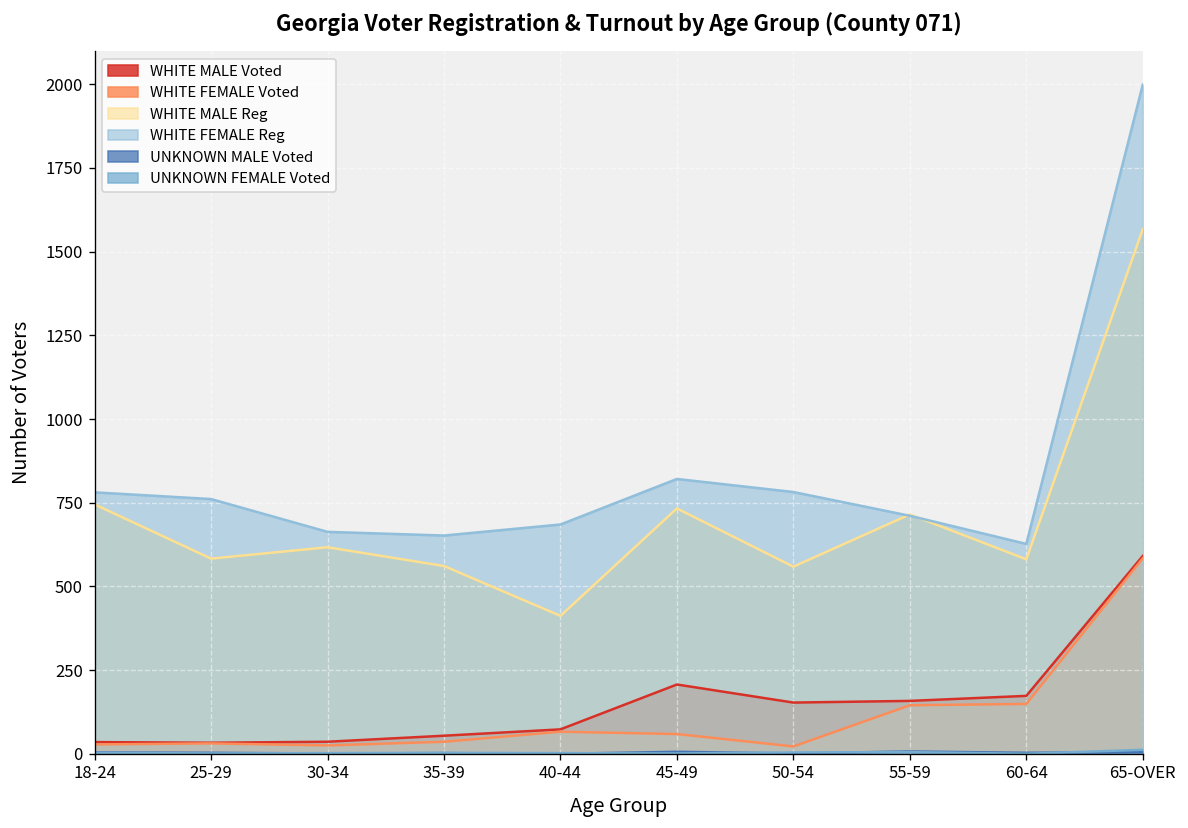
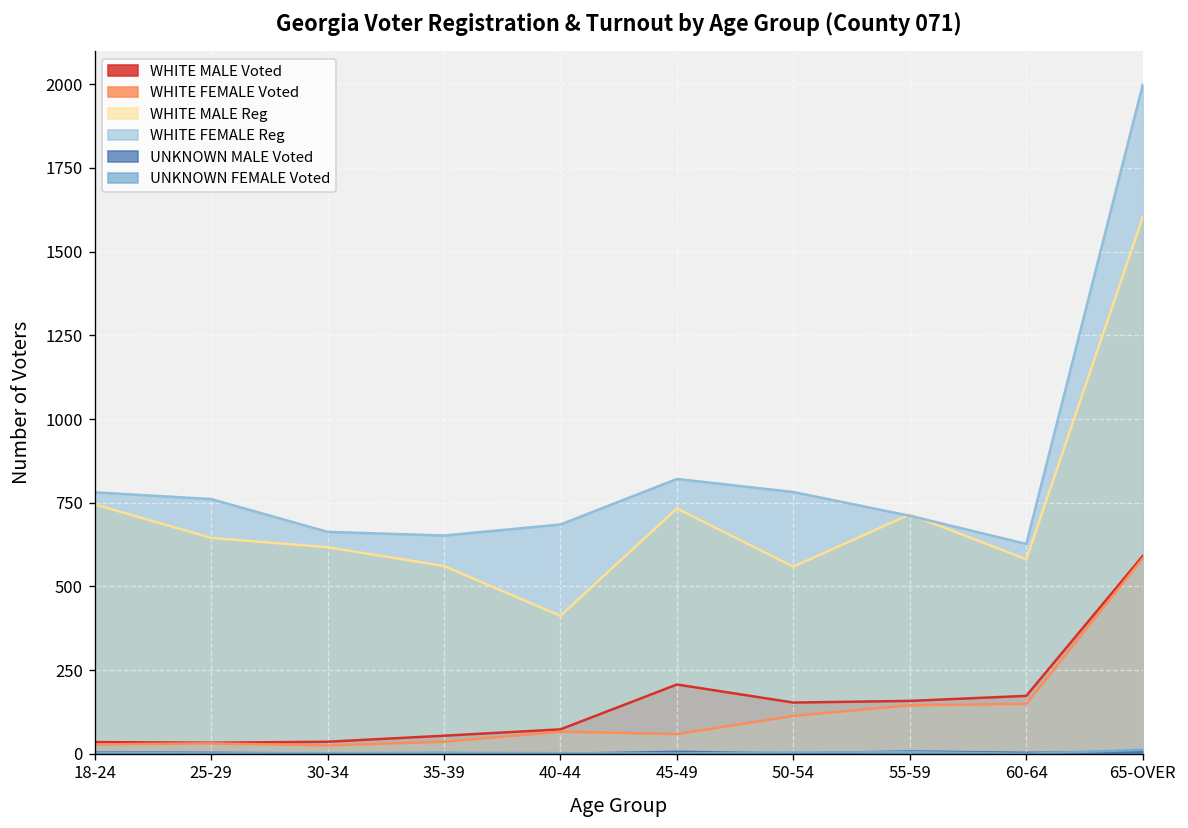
WHITE MALE Reg, 25-29: 580 -> 650
WHITE FEMALE Voted, 50-54: 20 -> 110
WHITE MALE Reg, 65-OVER: 1570 -> 1600
